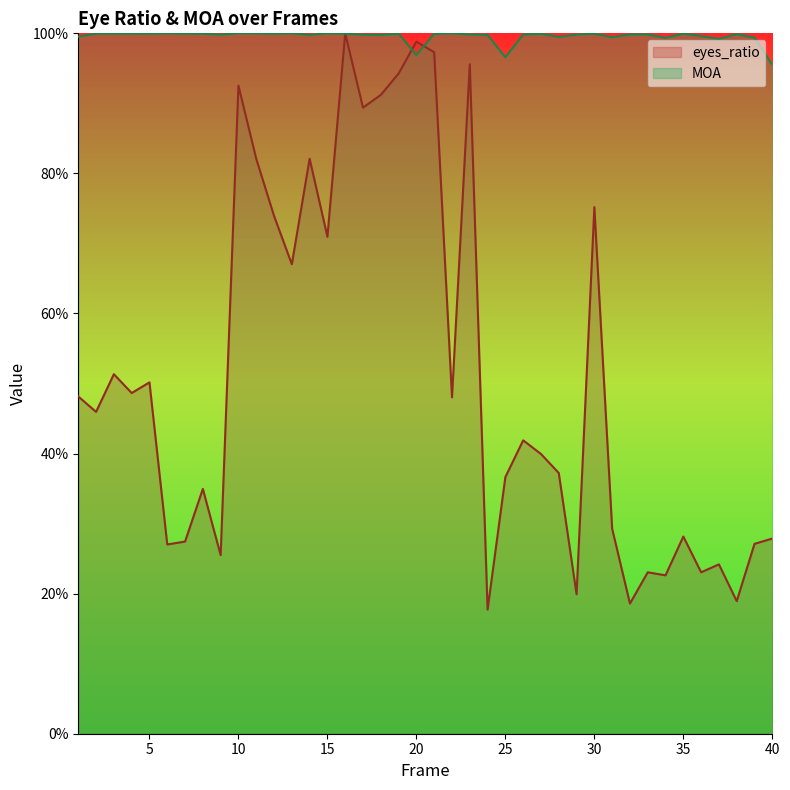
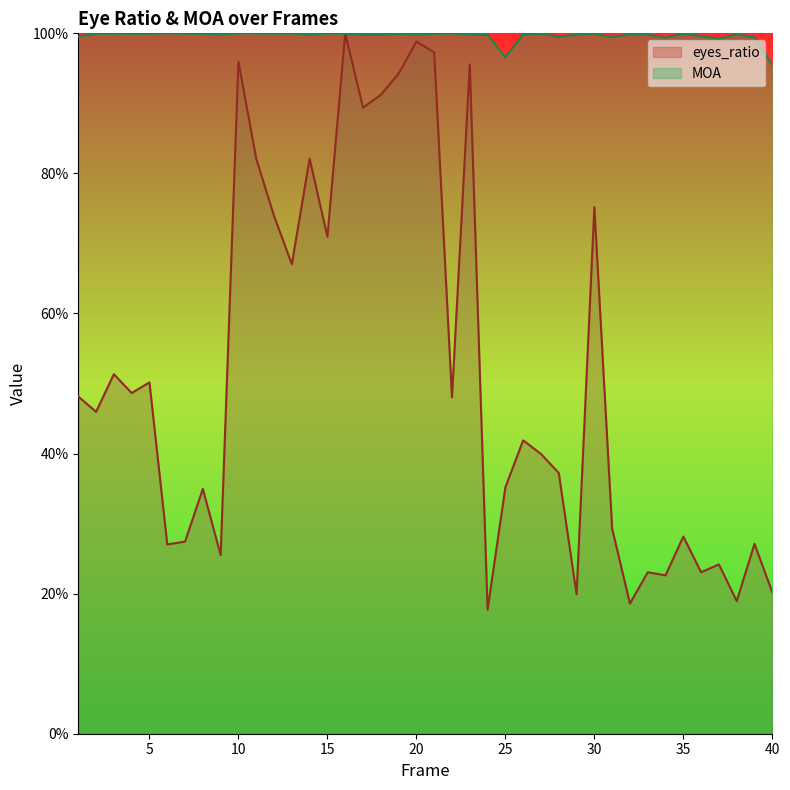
eyes_ratio, 10: 93% -> 96%
MOA, 20: 97% -> 100%
eyes_ratio, 25: 37% -> 35%
eyes_ratio, 40: 28% -> 20%
